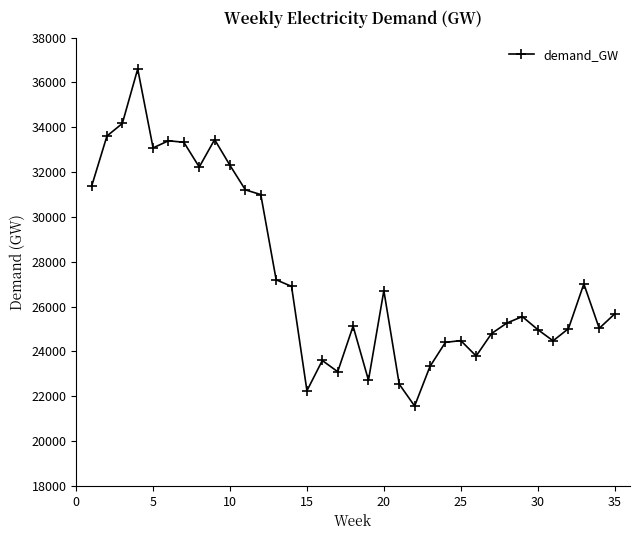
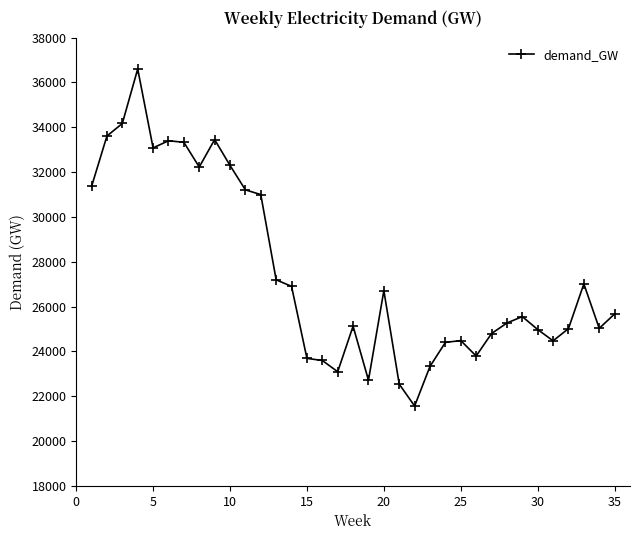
15: 22200 -> 23700
